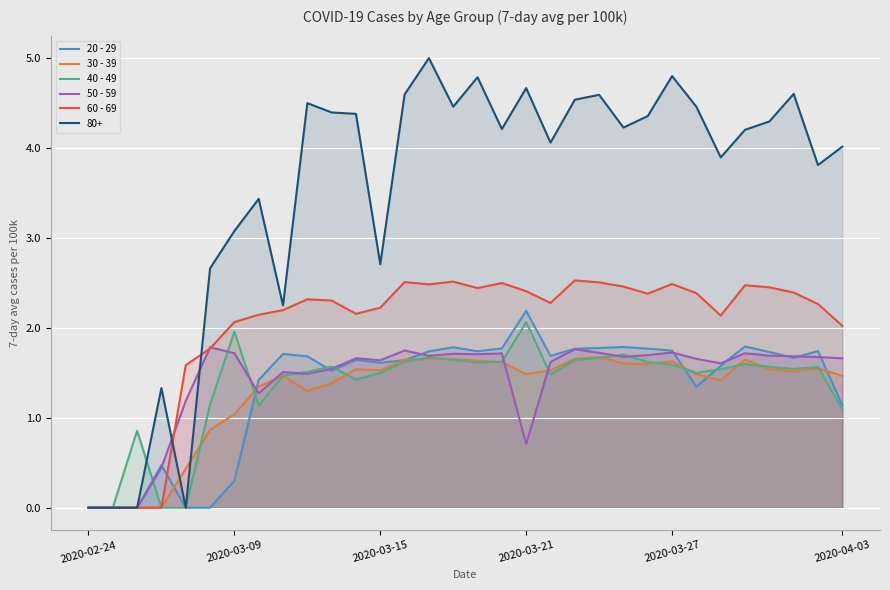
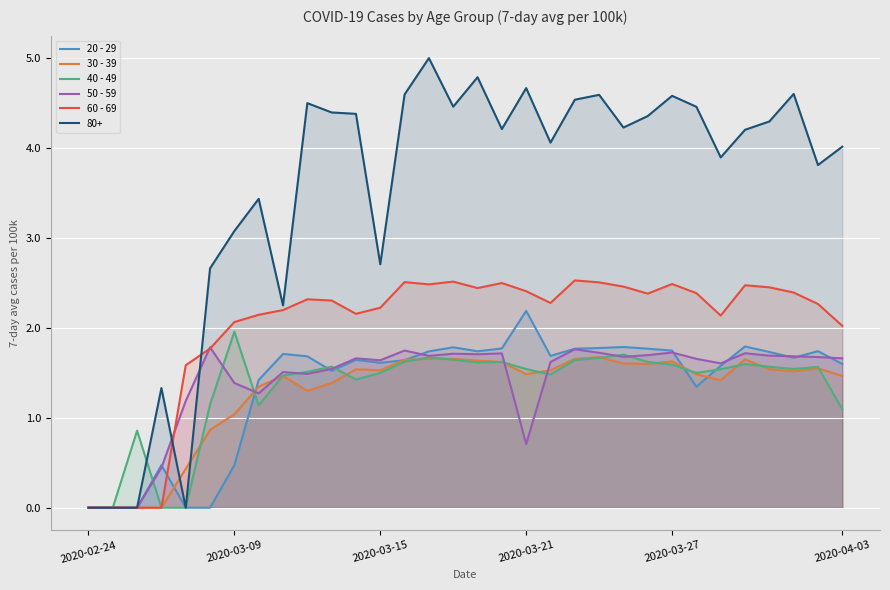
20 - 29, 2020-03-09: 0.3 -> 0.5
50 - 59, 2020-03-09: 1.7 -> 1.4
40 - 49, 2020-03-21: 2.1 -> 1.5
80+, 2020-03-27: 4.8 -> 4.6
20 - 29, 2020-04-03: 1.1 -> 1.6
